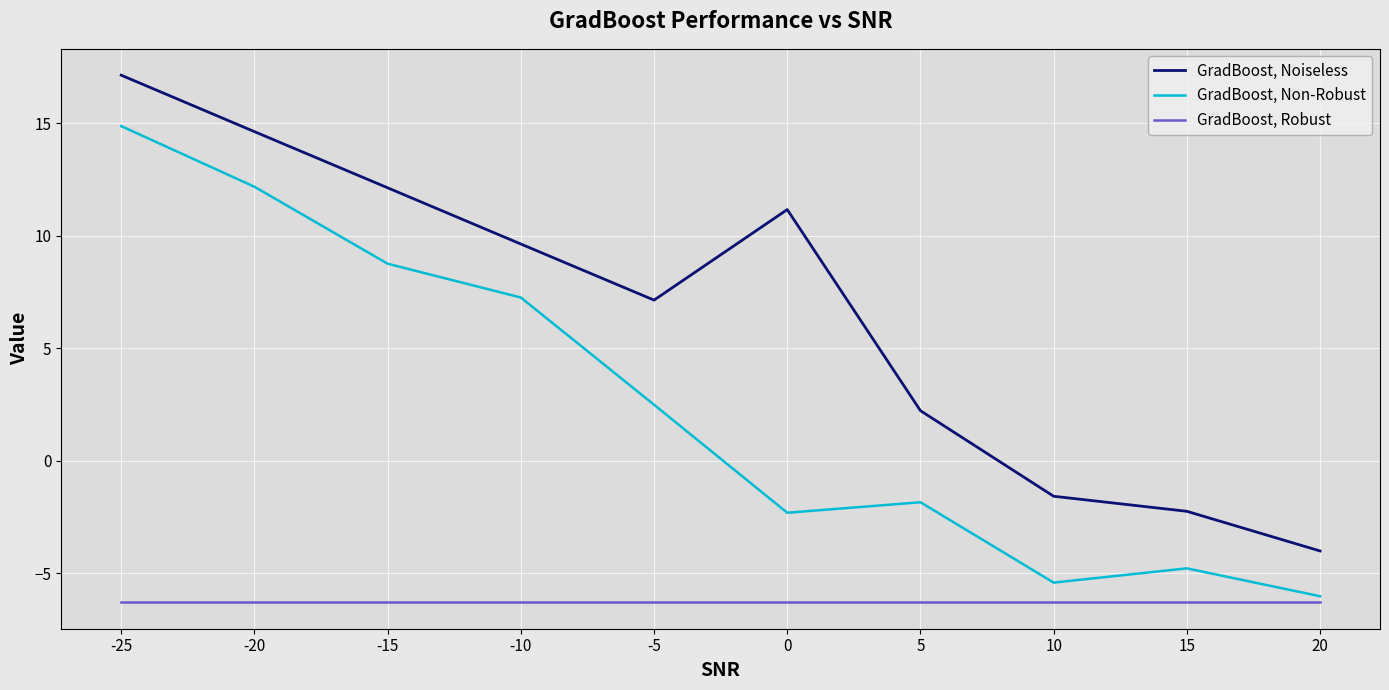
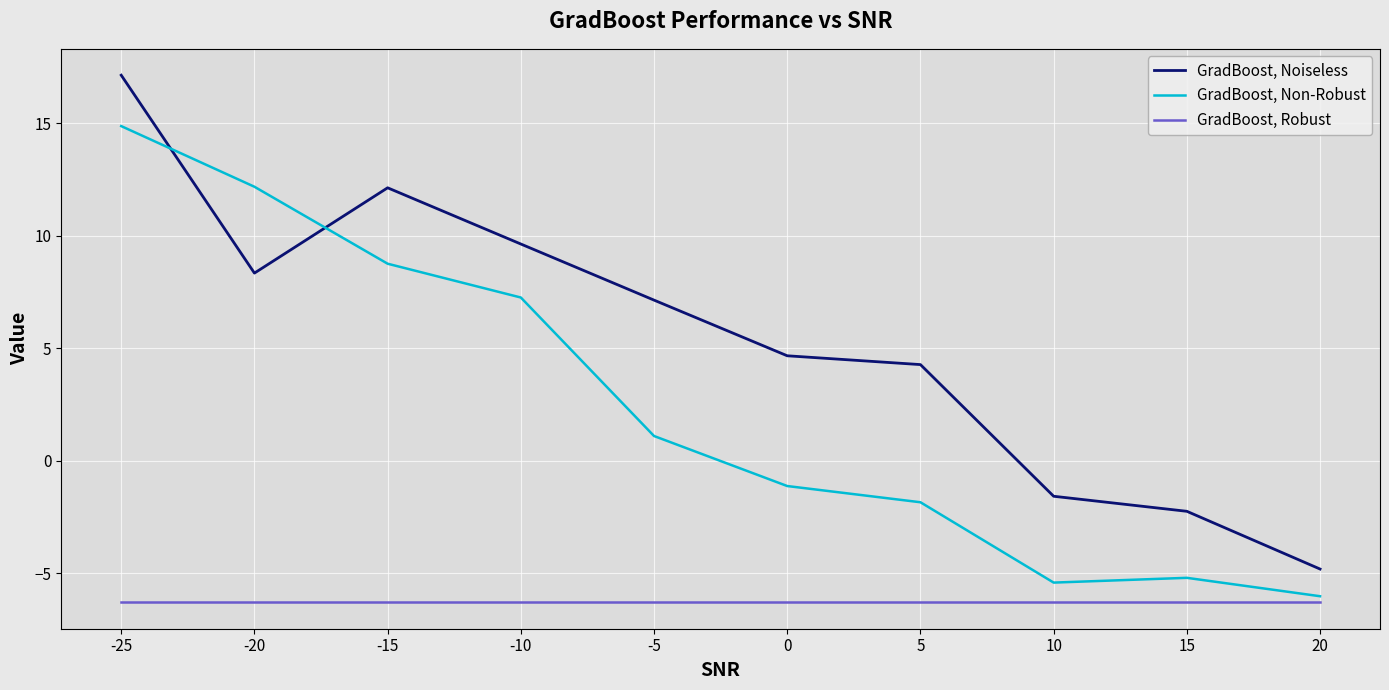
GradBoost, Noiseless, -20: 14.6 -> 8.3
GradBoost, Non-Robust, -5: 2.5 -> 1.1
GradBoost, Noiseless, 0: 11.2 -> 4.7
GradBoost, Non-Robust, 0: -2.3 -> -1.1
GradBoost, Noiseless, 5: 2.2 -> 4.3
GradBoost, Non-Robust, 15: -4.8 -> -5.2
GradBoost, Noiseless, 20: -4.0 -> -4.8
